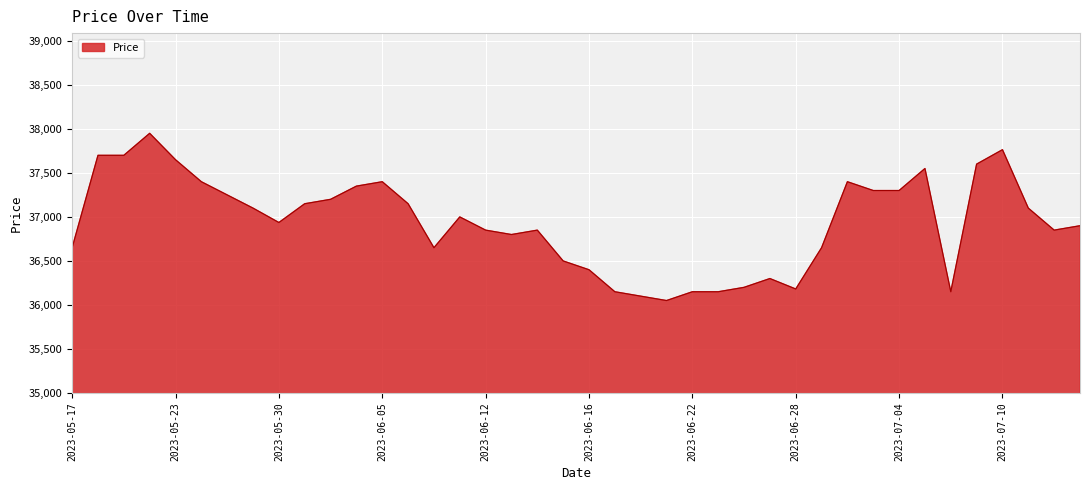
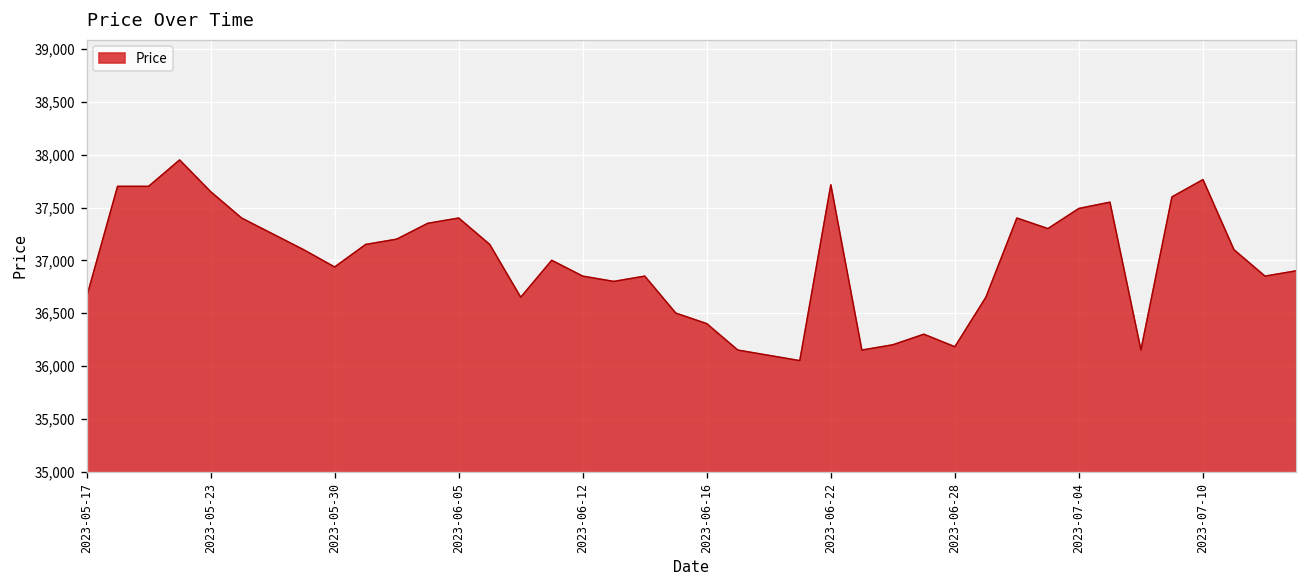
2023-06-22: 36,200 -> 37,700
2023-07-04: 37,300 -> 37,500
